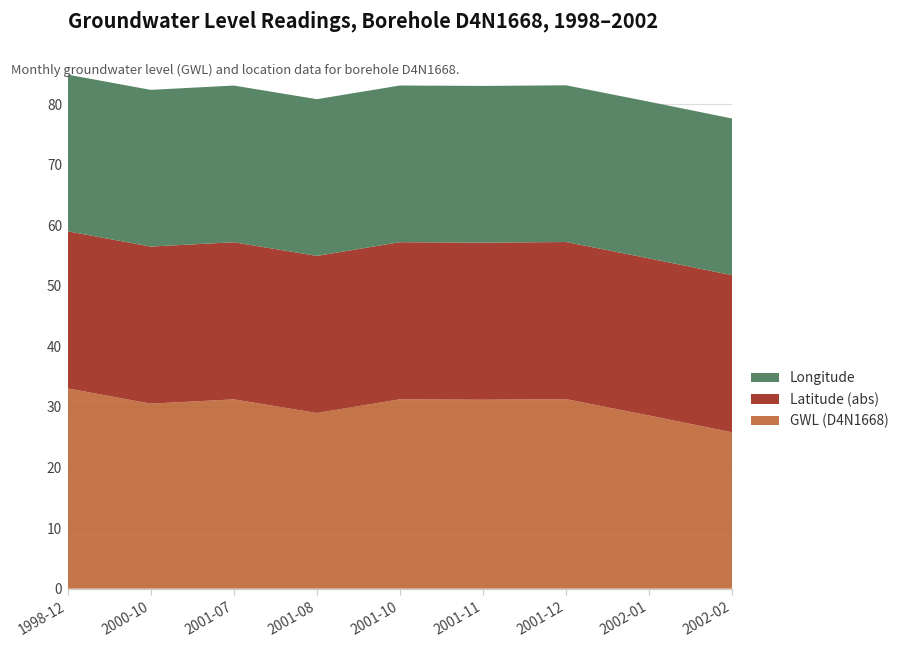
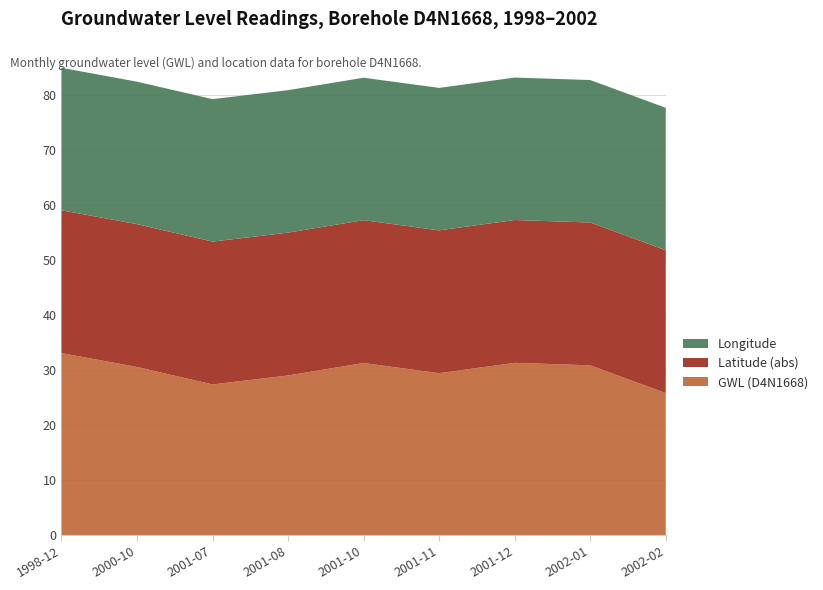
GWL (D4N1668), 2001-07: 31 -> 27
GWL (D4N1668), 2001-11: 31 -> 29
GWL (D4N1668), 2002-01: 29 -> 31
